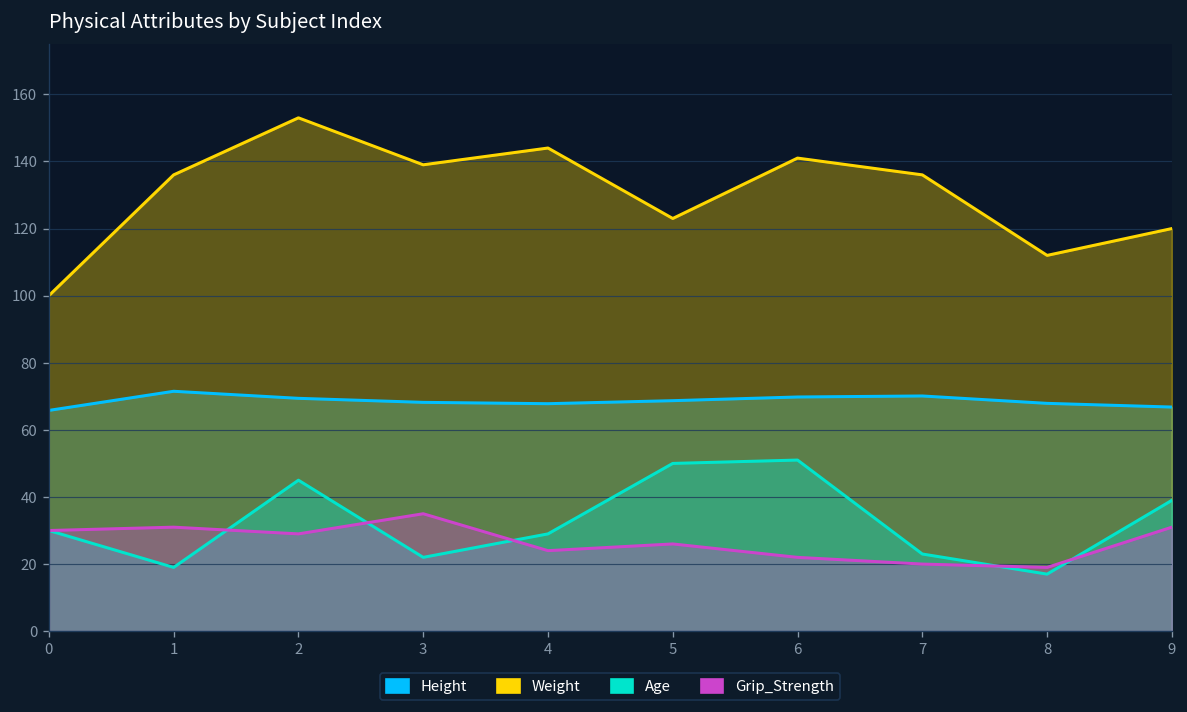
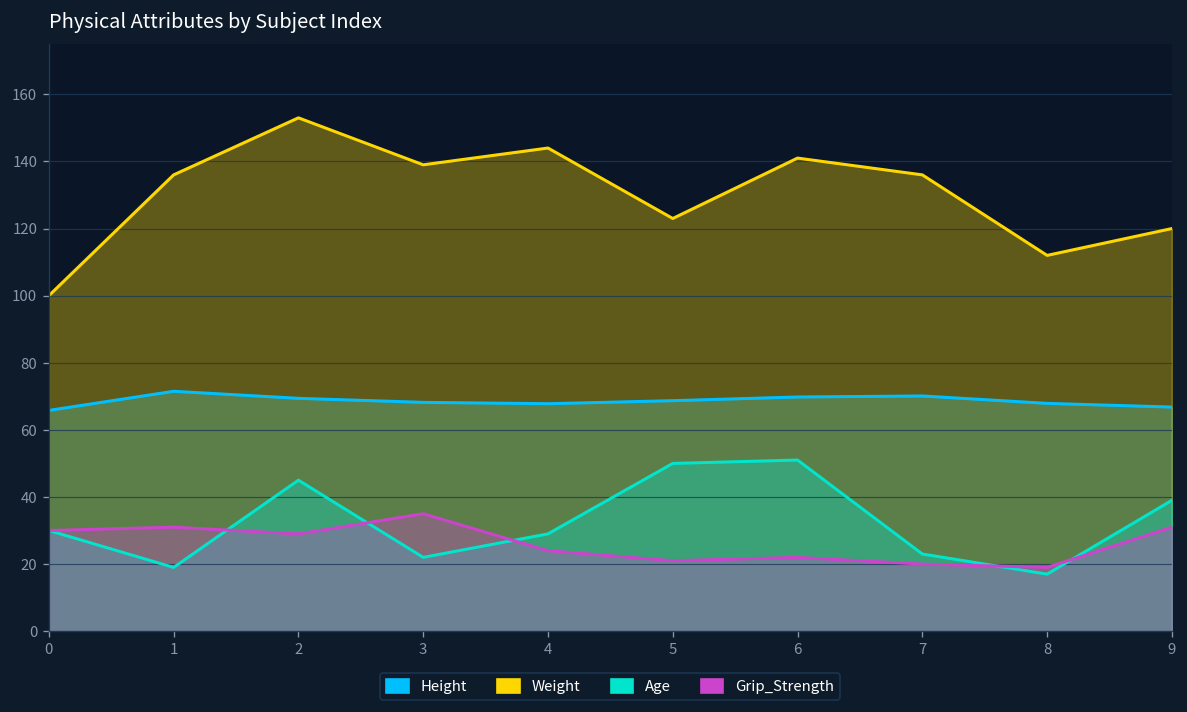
Grip_Strength, 5: 26 -> 21
